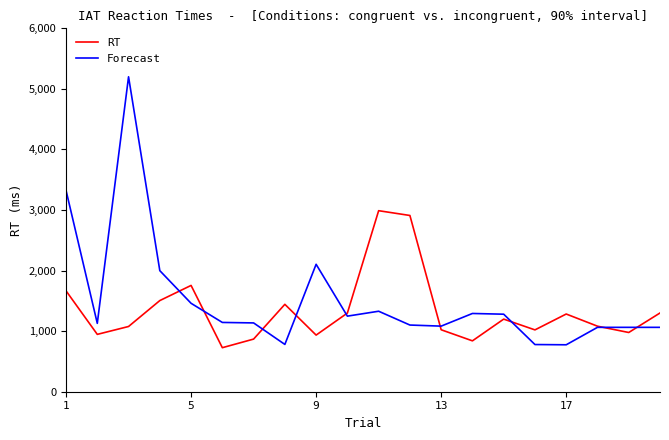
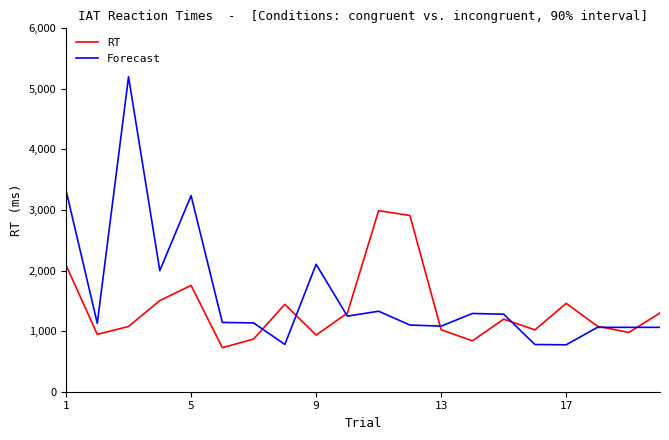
RT, 1: 1,700 -> 2,100
Forecast, 5: 1,500 -> 3,200
RT, 17: 1,300 -> 1,500
